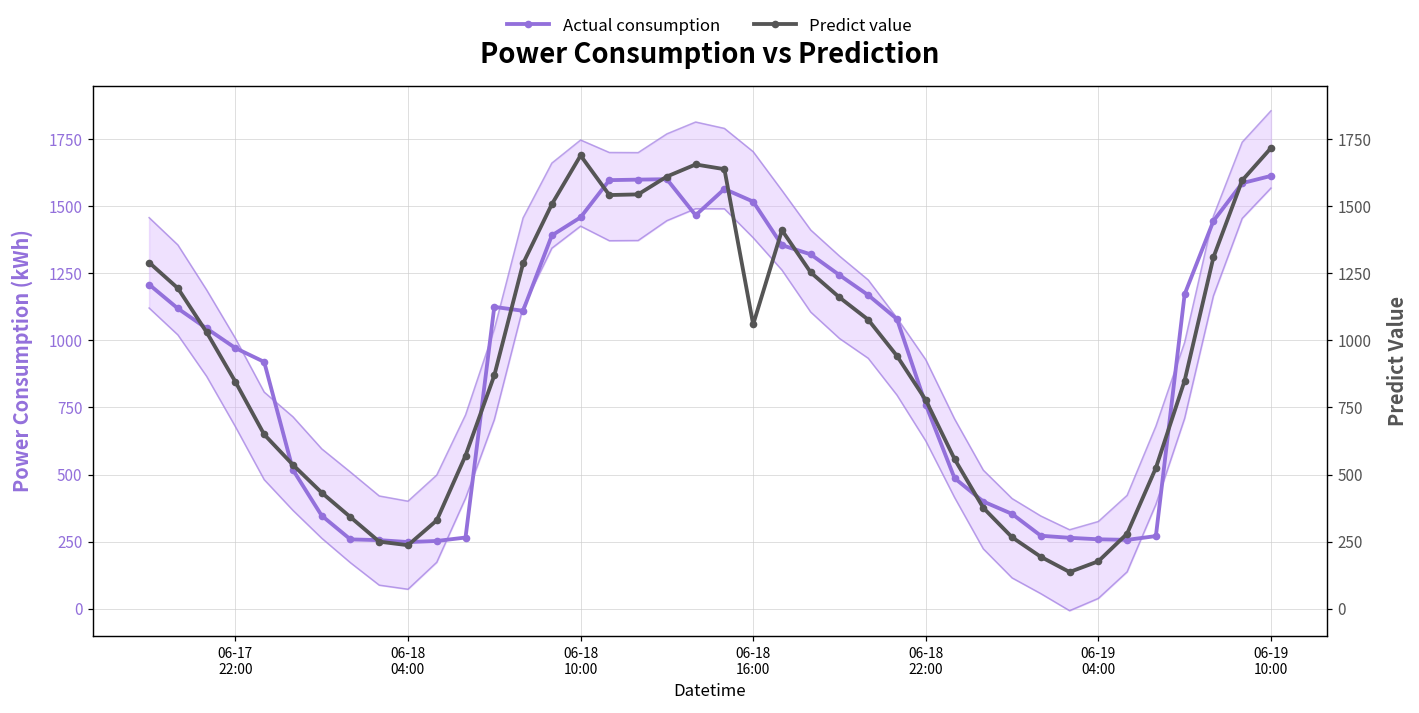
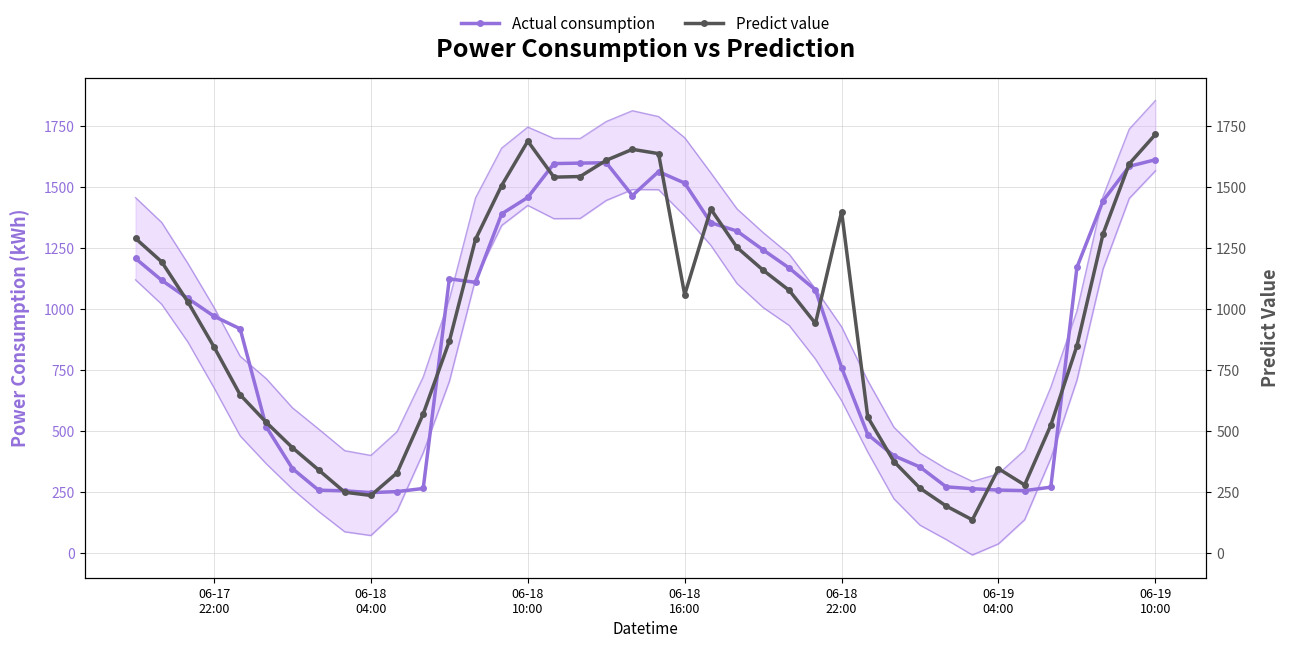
Predict value, 06-18 22:00: 780 -> 1400
Predict value, 06-19 04:00: 180 -> 350
